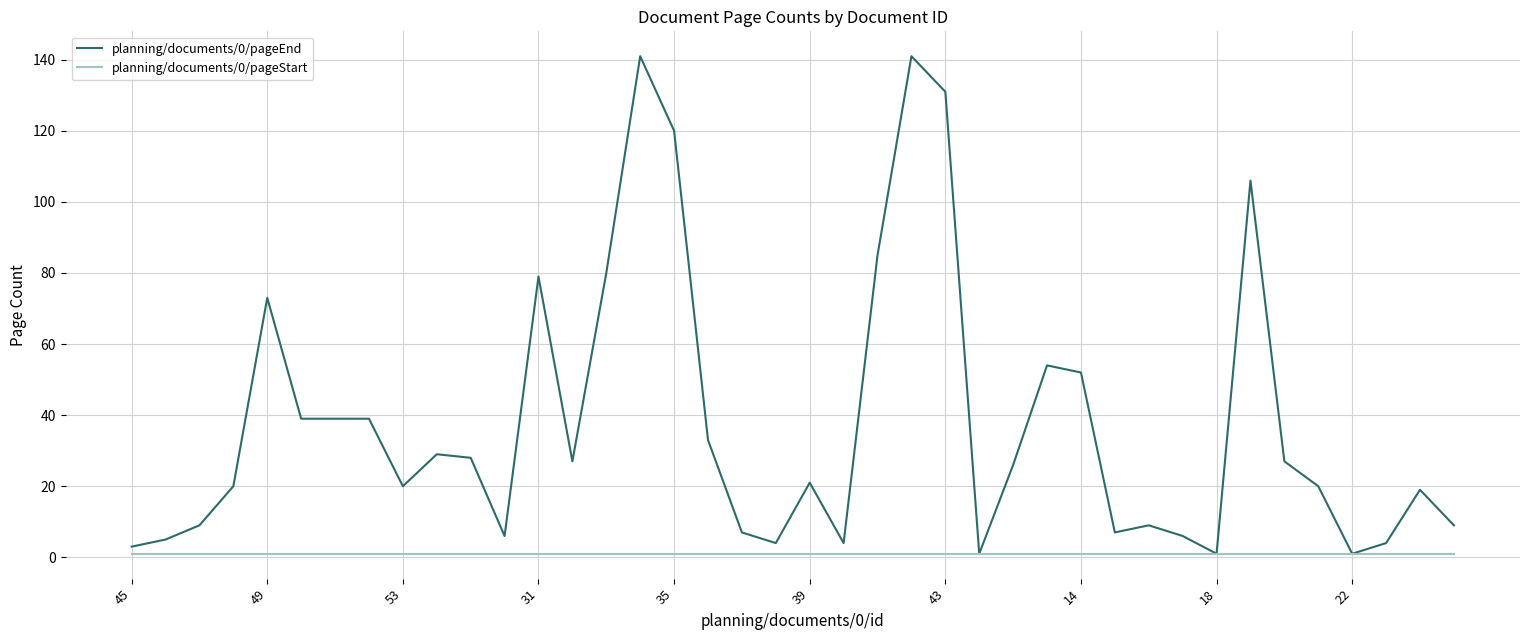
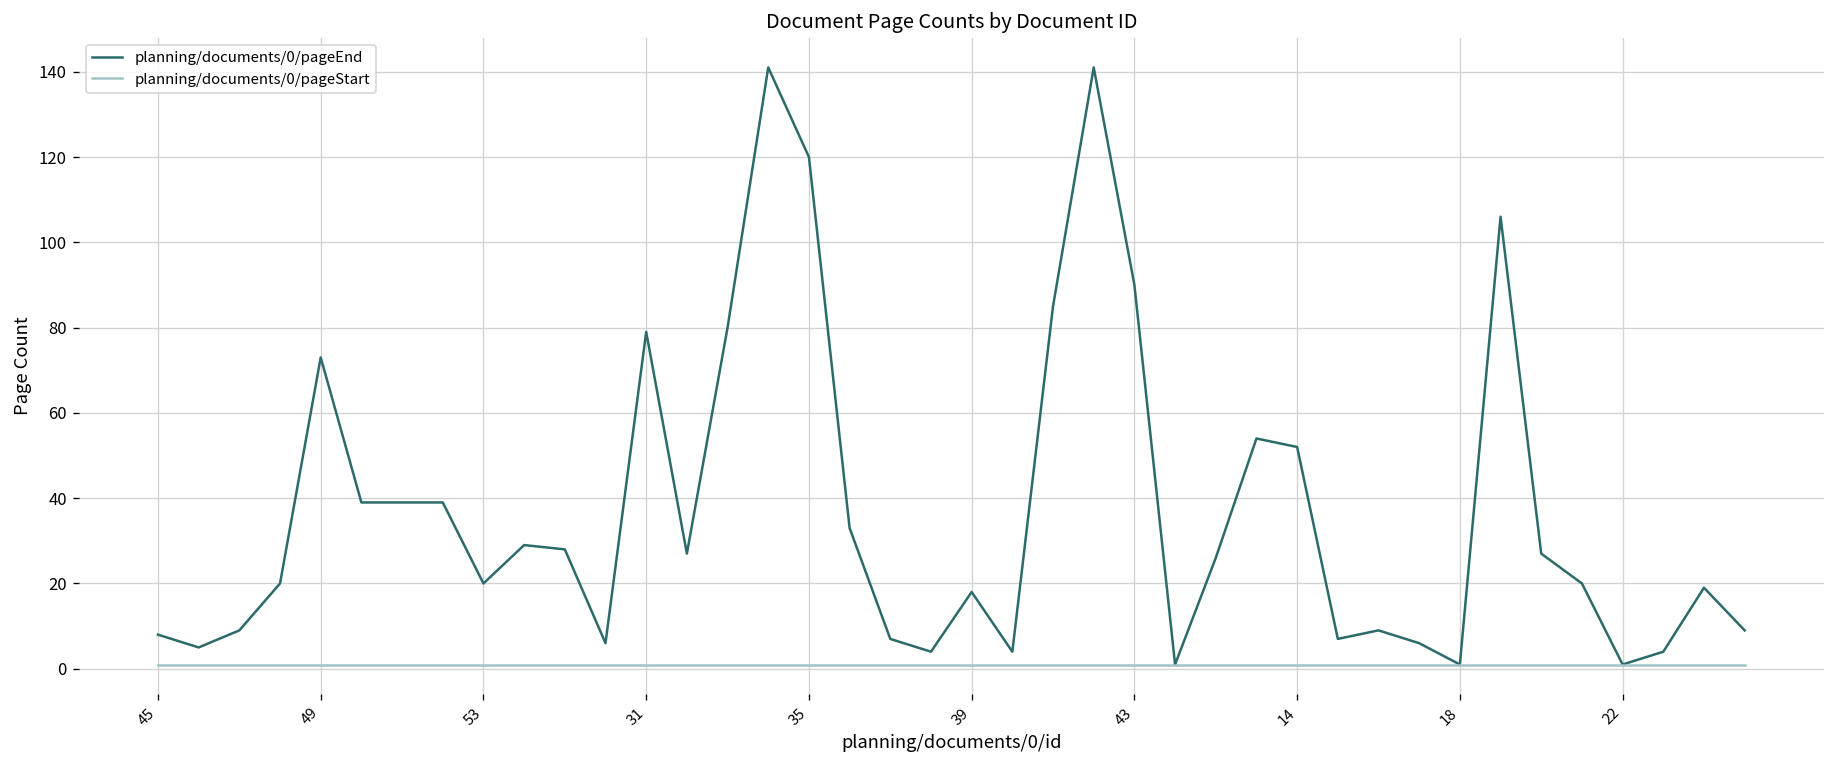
planning/documents/0/pageEnd, 45: 3 -> 8
planning/documents/0/pageEnd, 39: 21 -> 18
planning/documents/0/pageEnd, 43: 131 -> 90
